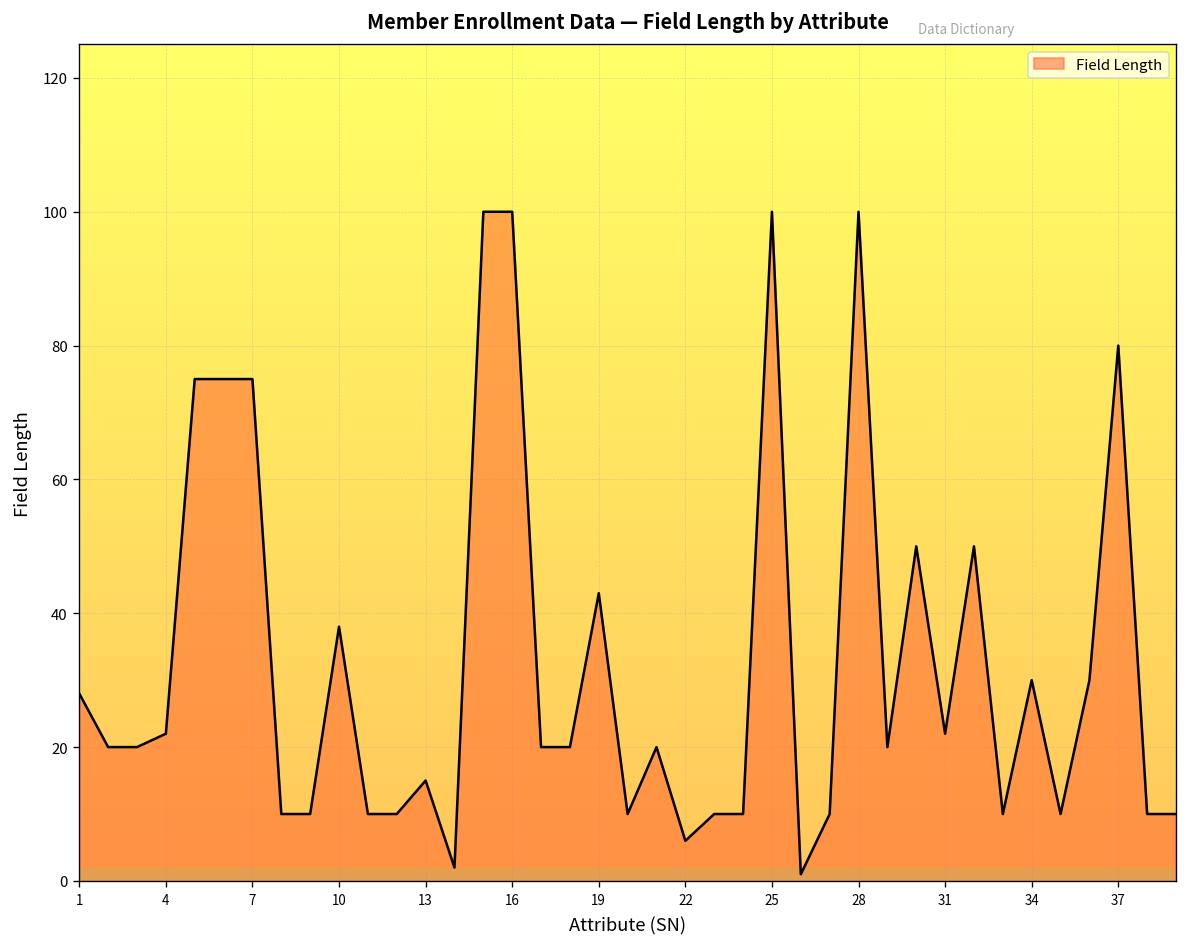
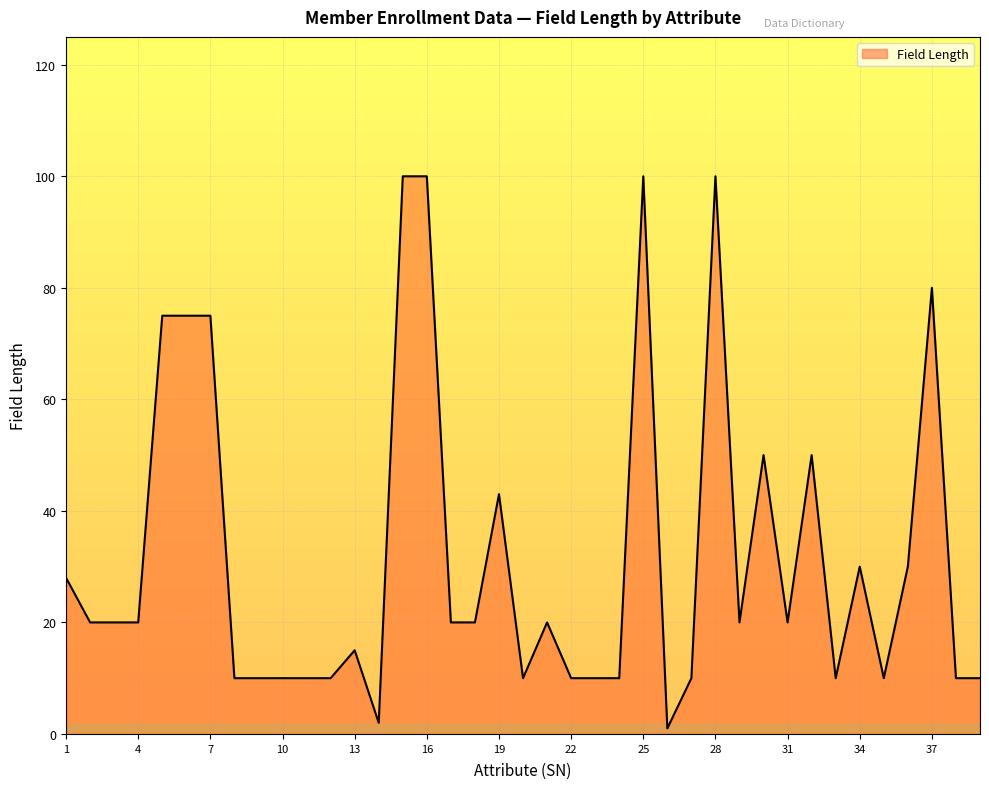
4: 22 -> 20
10: 38 -> 10
22: 6 -> 10
31: 22 -> 20
